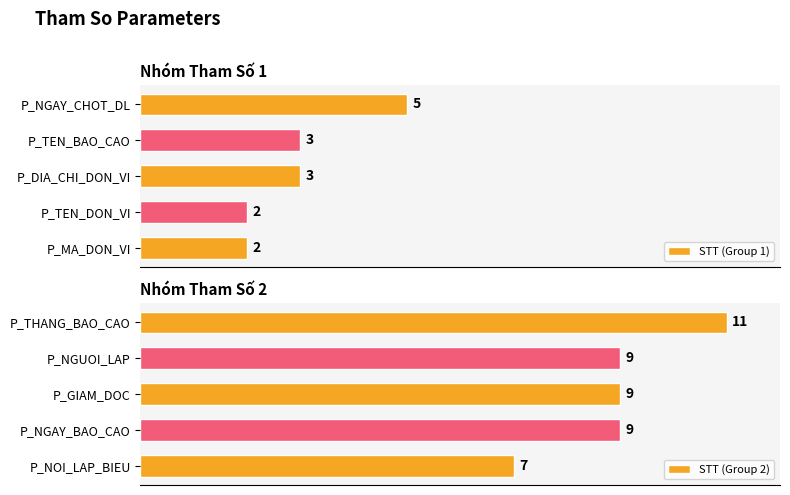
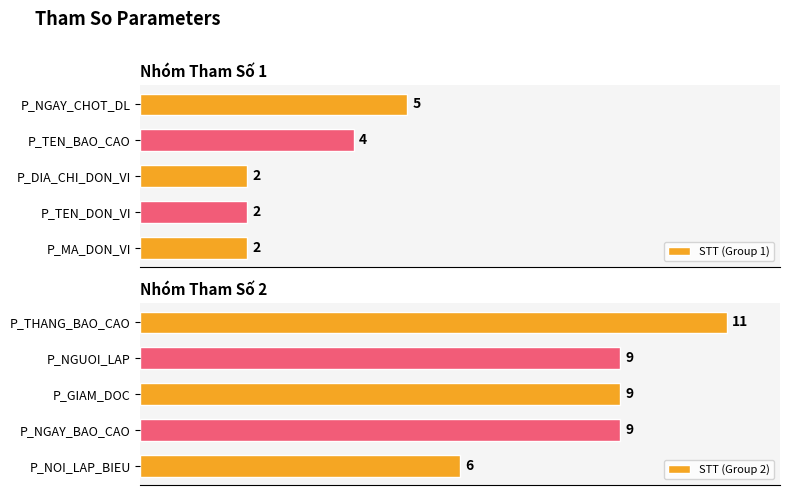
Nhóm Tham Số 1, P_TEN_BAO_CAO: 3 -> 4
Nhóm Tham Số 1, P_DIA_CHI_DON_VI: 3 -> 2
Nhóm Tham Số 2, P_NOI_LAP_BIEU: 7 -> 6
